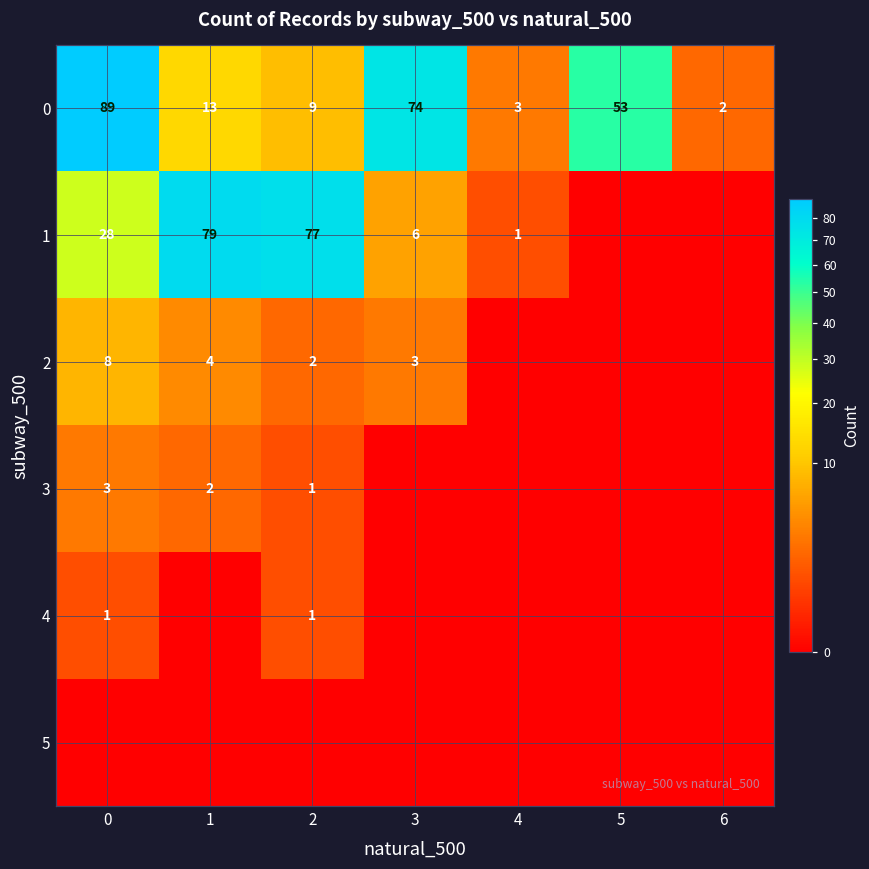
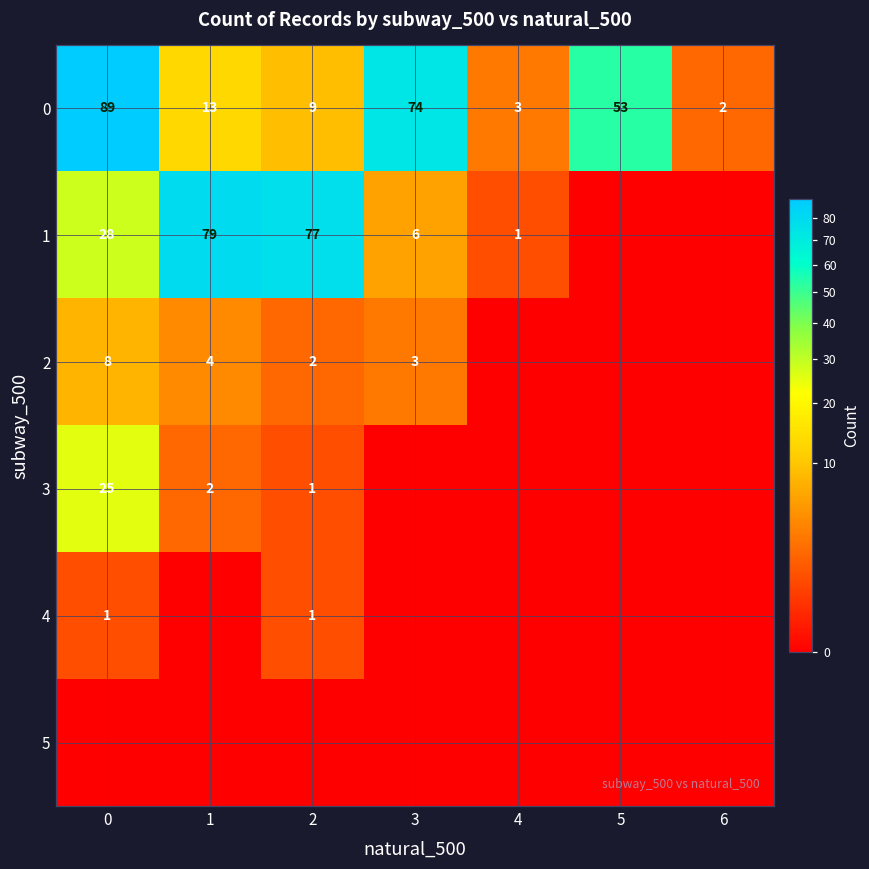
3, 0: 3 -> 25
